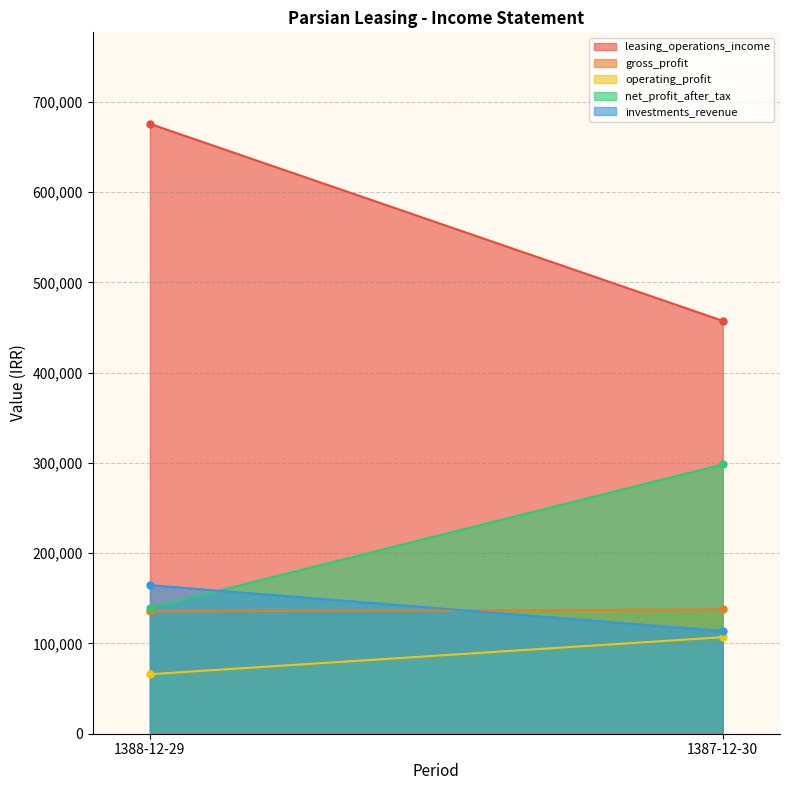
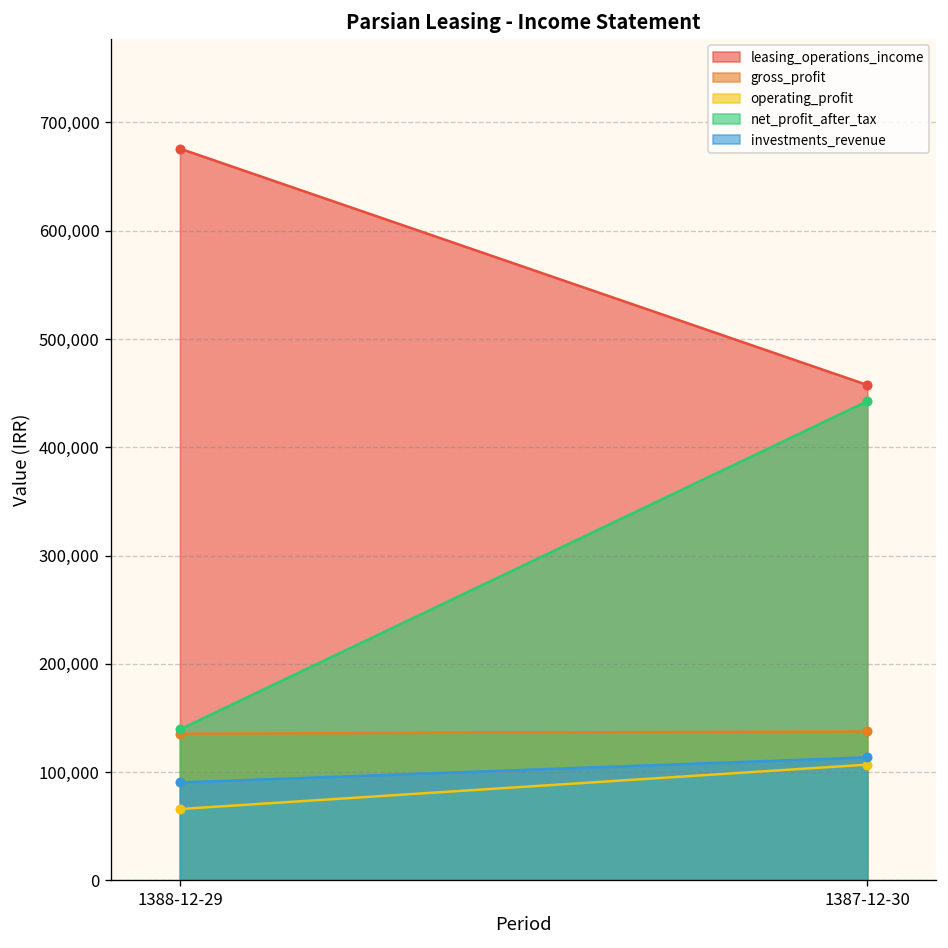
investments_revenue, 1388-12-29: 160,000 -> 90,000
net_profit_after_tax, 1387-12-30: 300,000 -> 440,000
